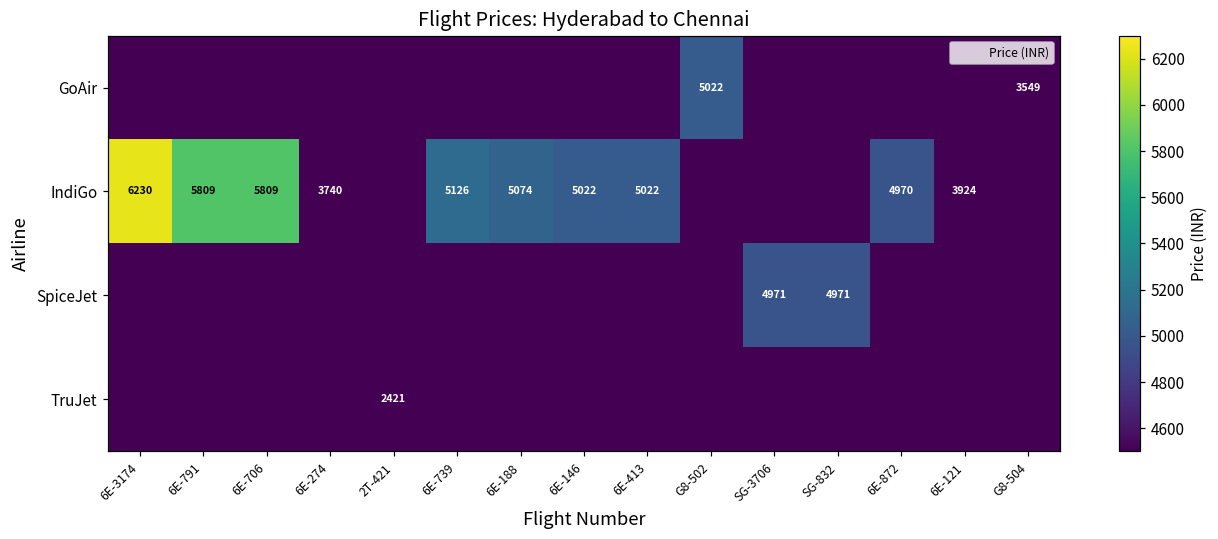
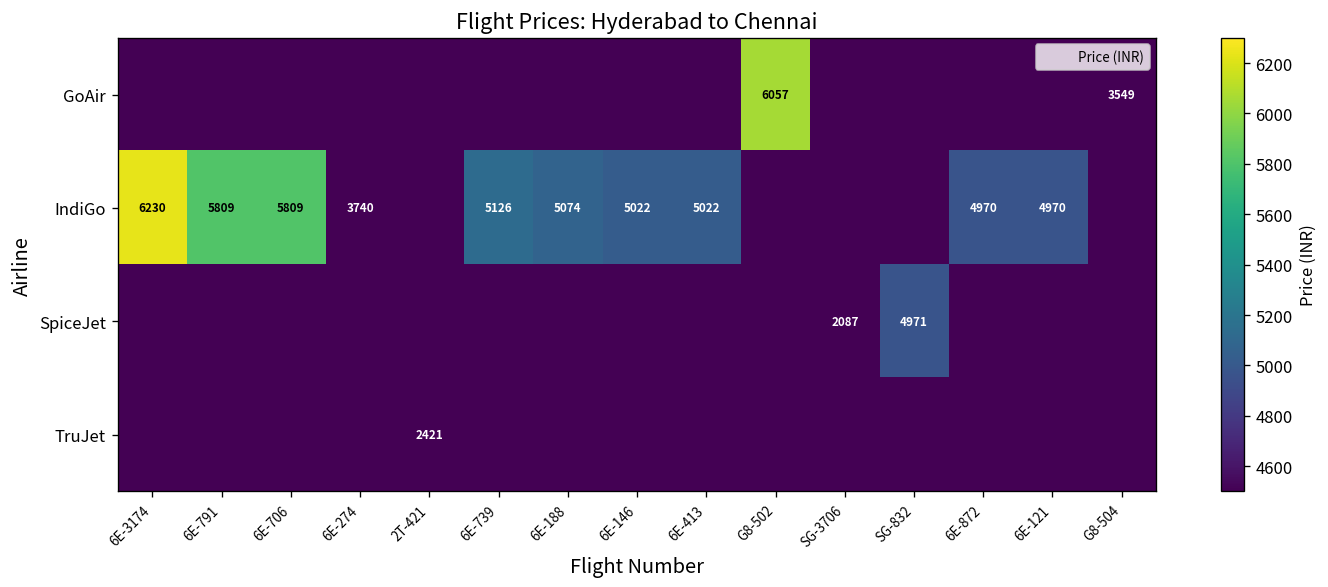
GoAir, G8-502: 5022 -> 6057
IndiGo, 6E-121: 3924 -> 4970
SpiceJet, SG-3706: 4971 -> 2087
